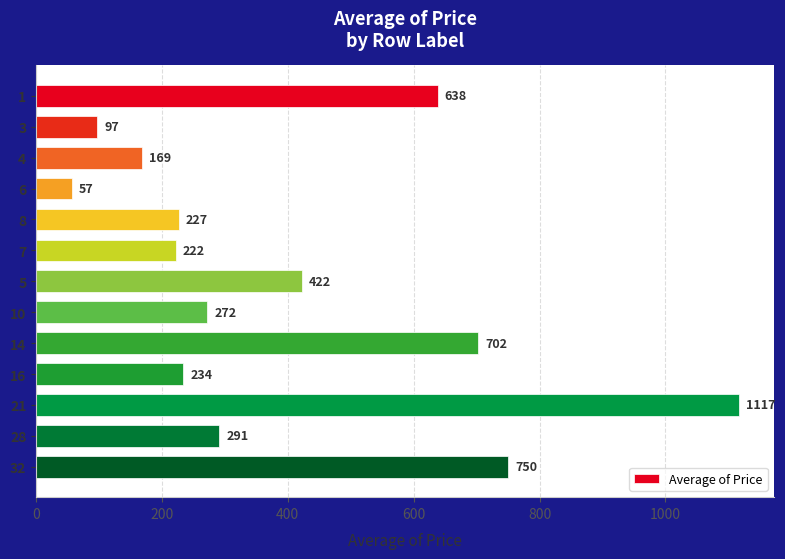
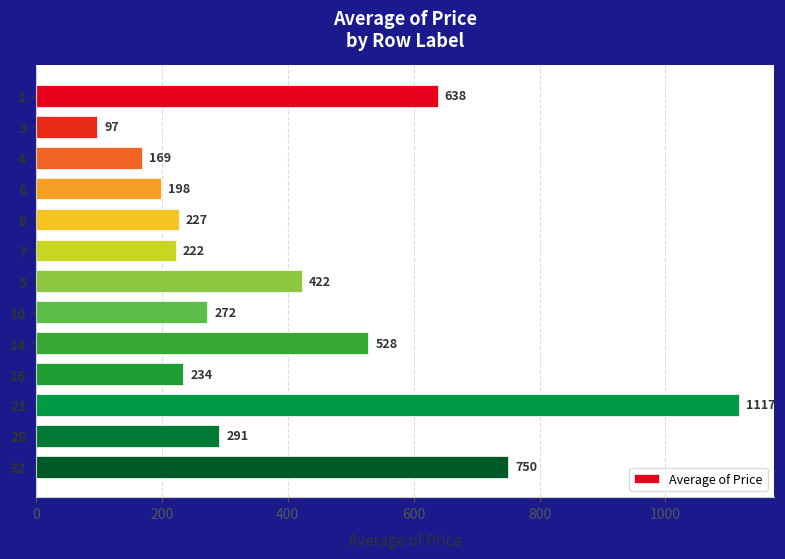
6: 57 -> 198
14: 702 -> 528
